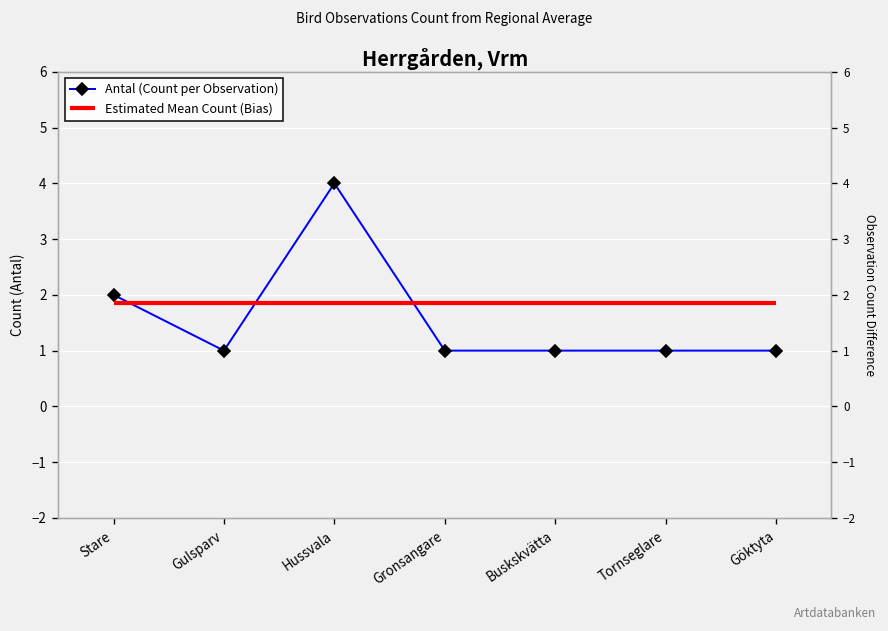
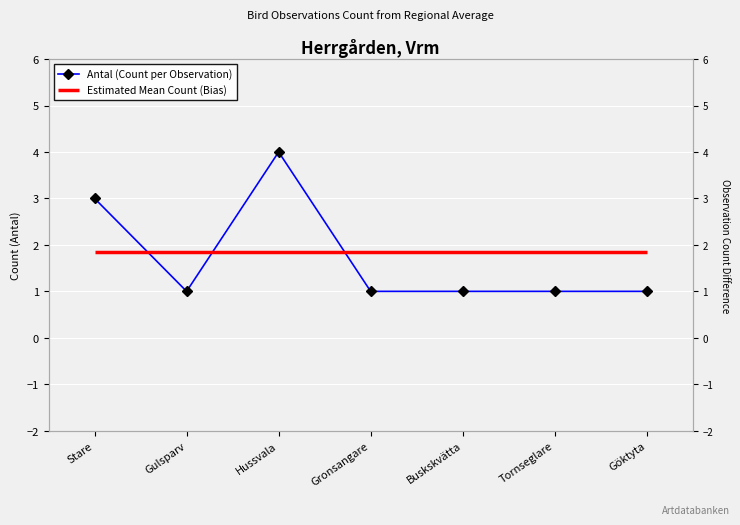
Stare: 2 -> 3
